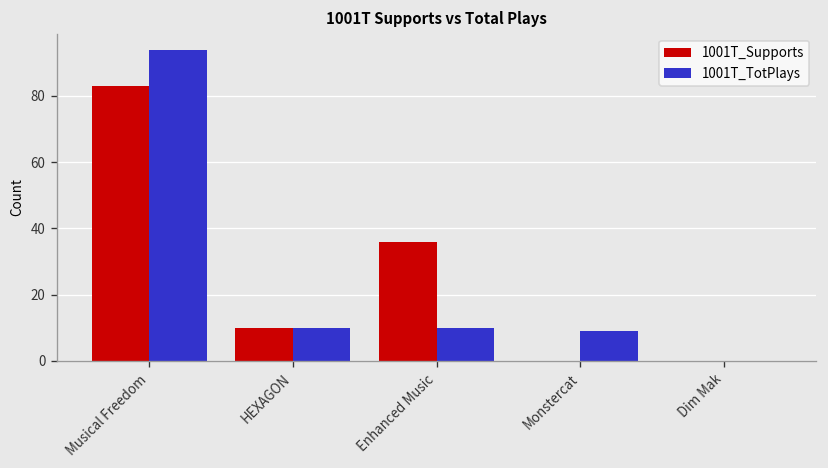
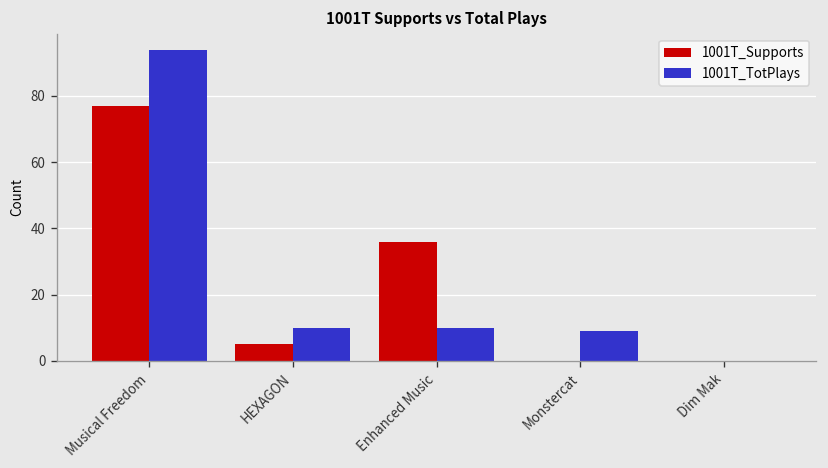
1001T_Supports, Musical Freedom: 83 -> 77
1001T_Supports, HEXAGON: 10 -> 5
